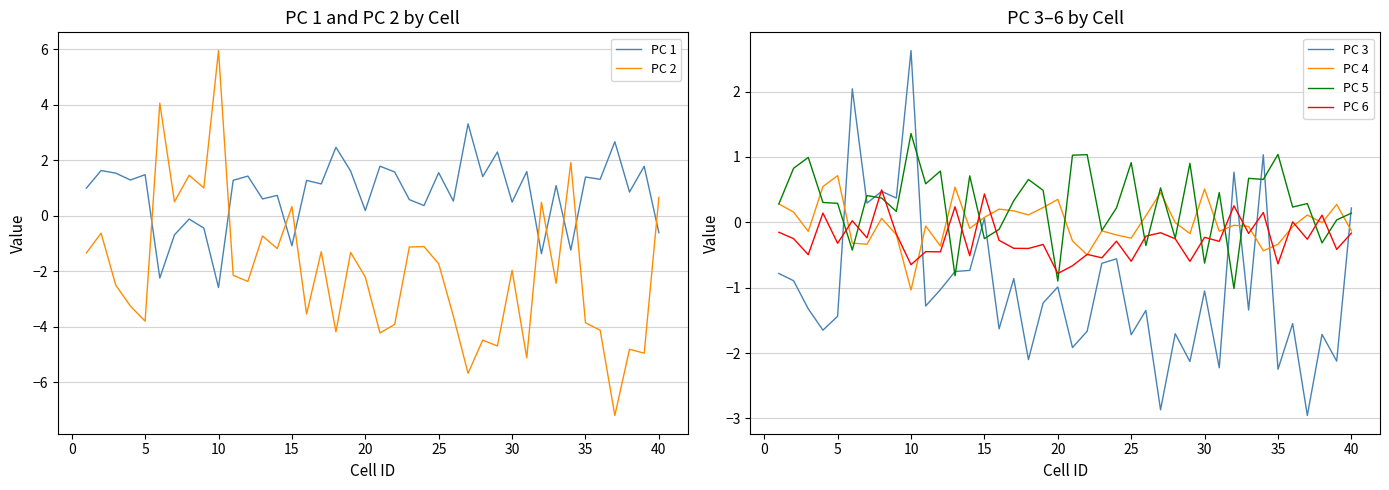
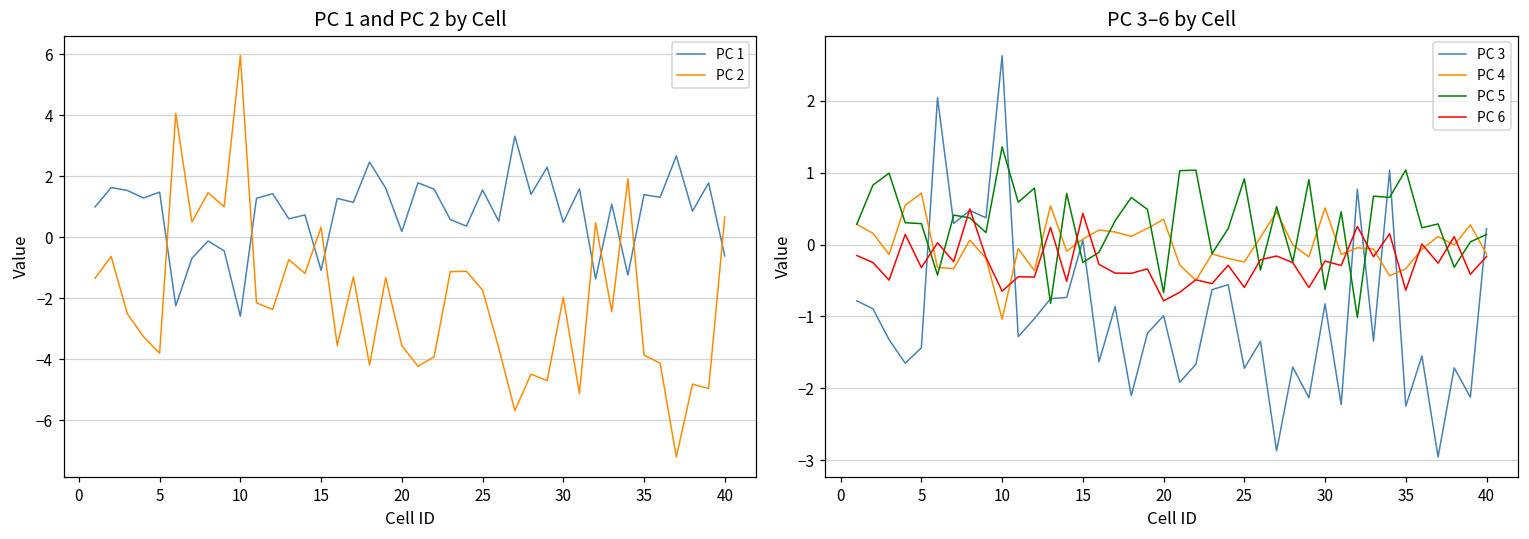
PC 1 and PC 2 by Cell, PC 2, 20: -2.2 -> -3.5
PC 3–6 by Cell, PC 5, 20: -0.9 -> -0.7
PC 3–6 by Cell, PC 3, 30: -1.1 -> -0.8
